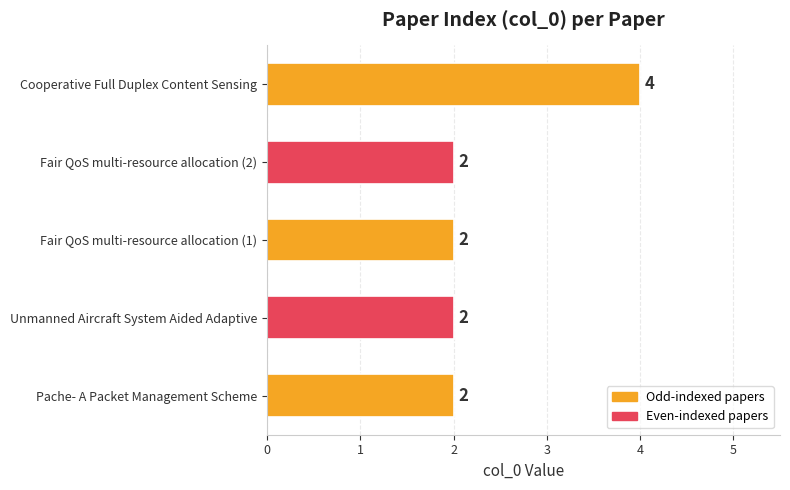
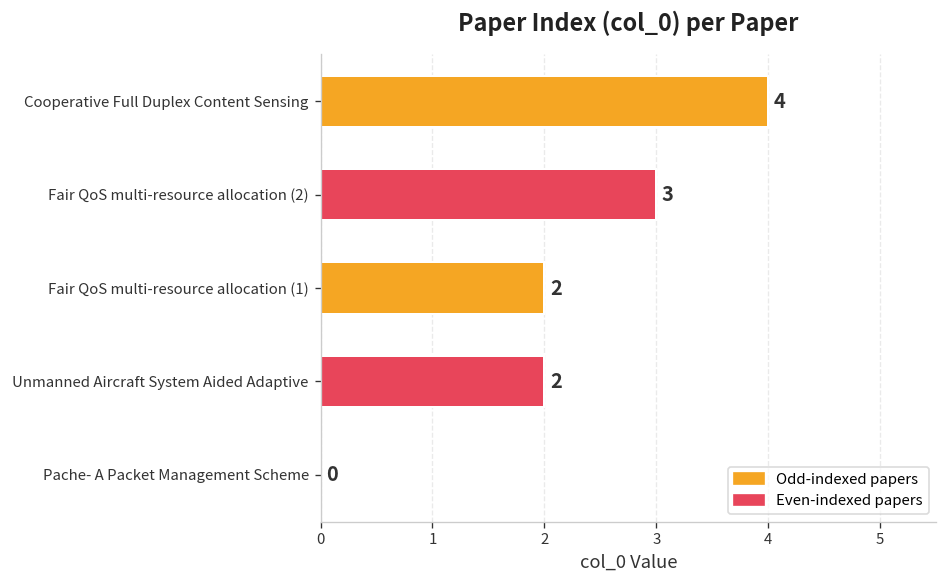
Fair QoS multi-resource allocation (2): 2 -> 3
Pache- A Packet Management Scheme: 2 -> 0
